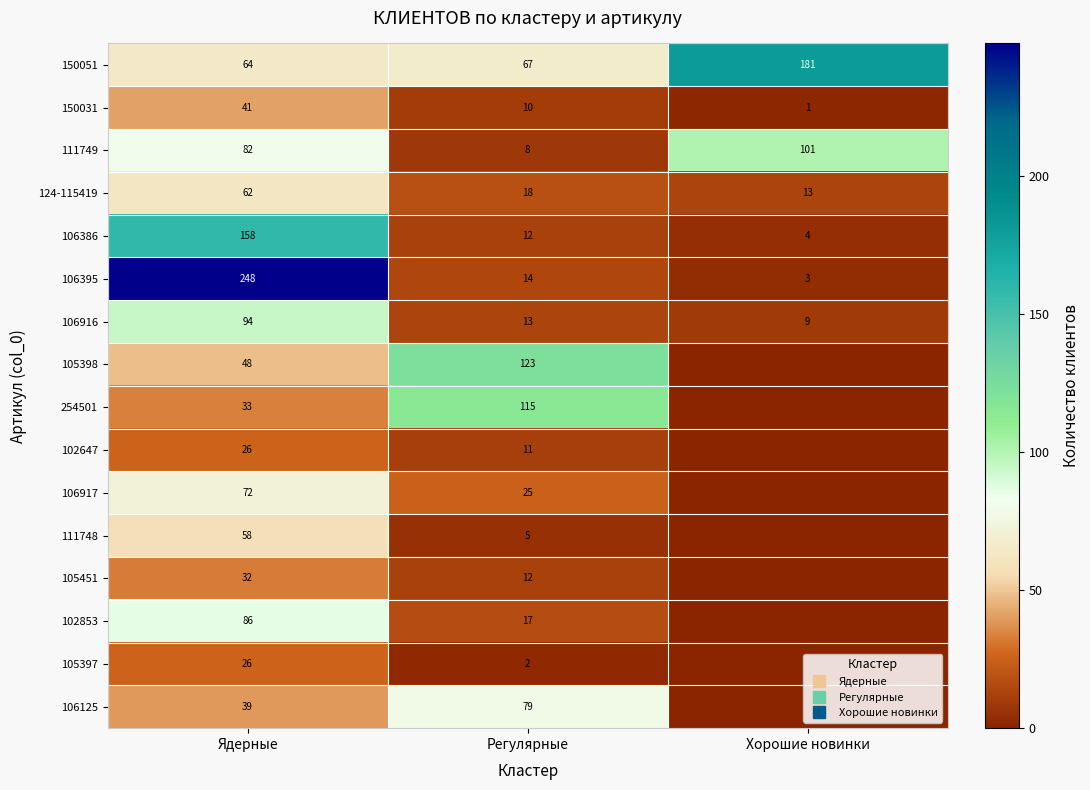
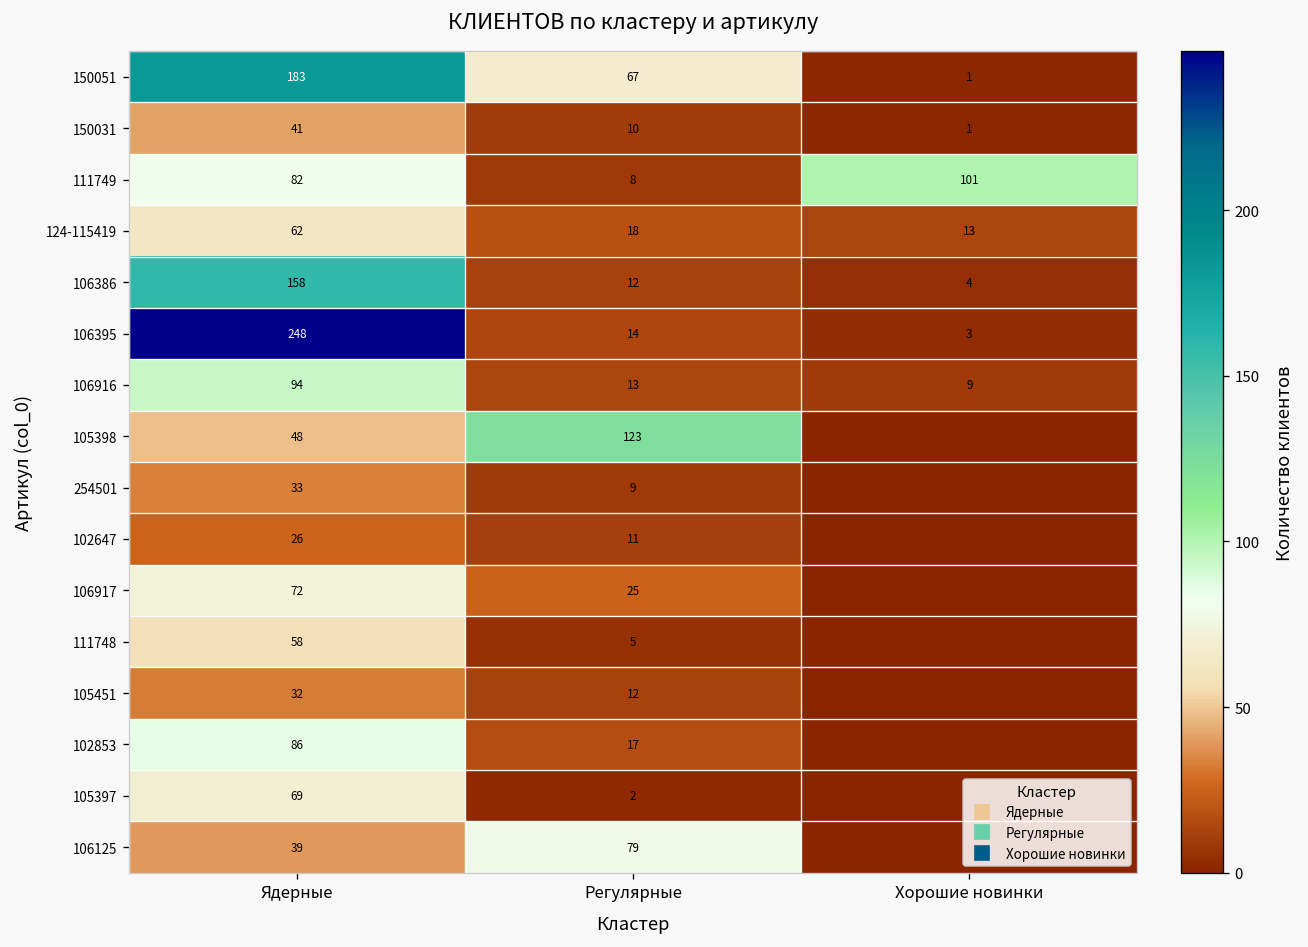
150051, Ядерные: 64 -> 183
150051, Хорошие новинки: 181 -> 1
254501, Регулярные: 115 -> 9
105397, Ядерные: 26 -> 69
